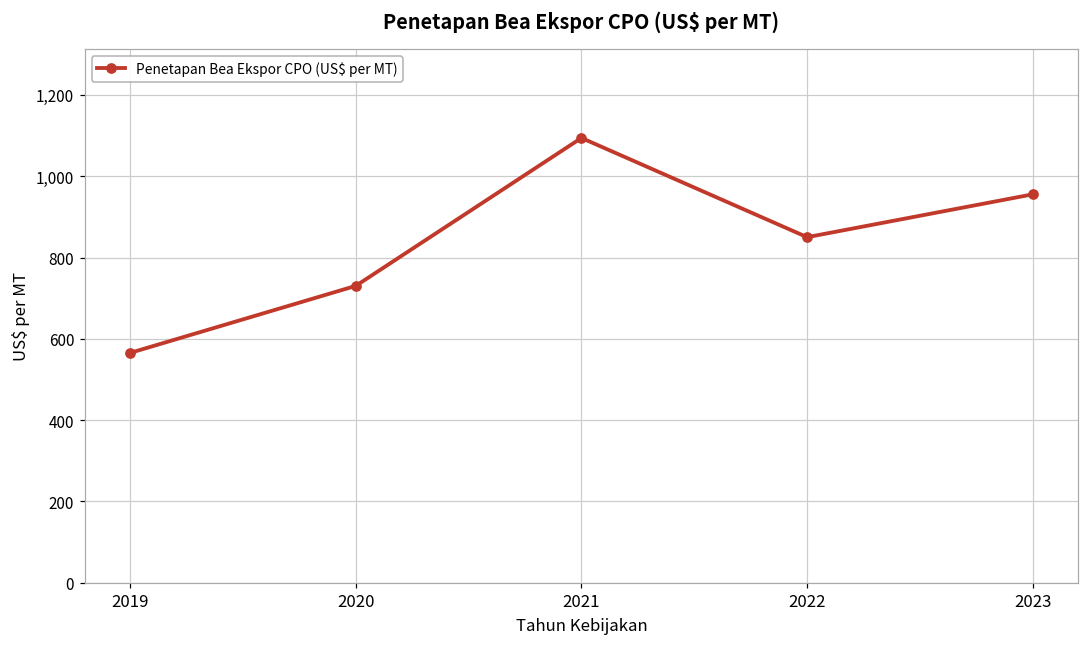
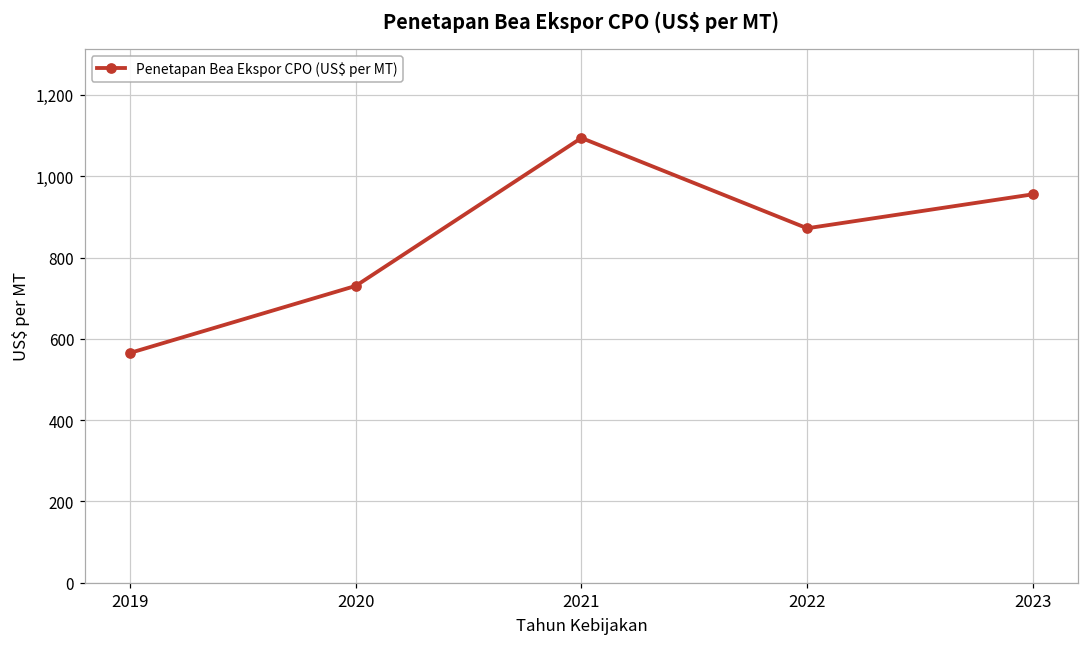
2022: 850 -> 870
